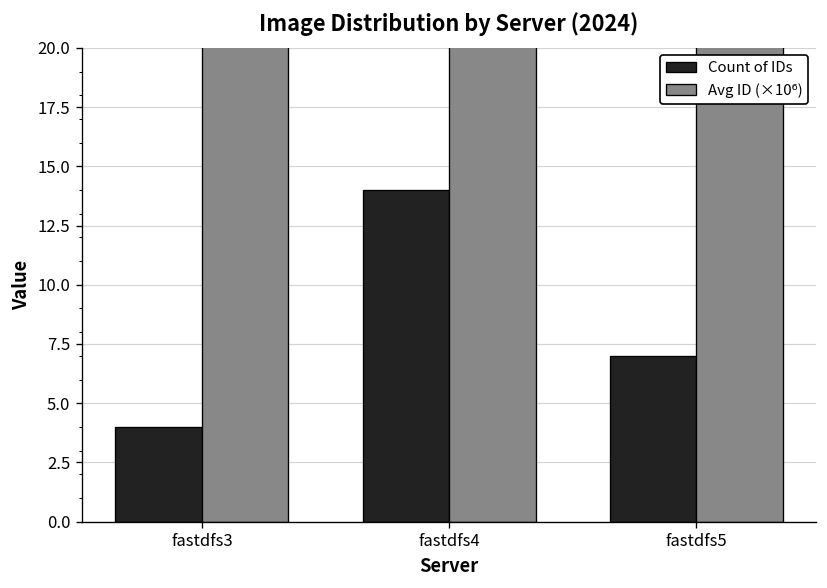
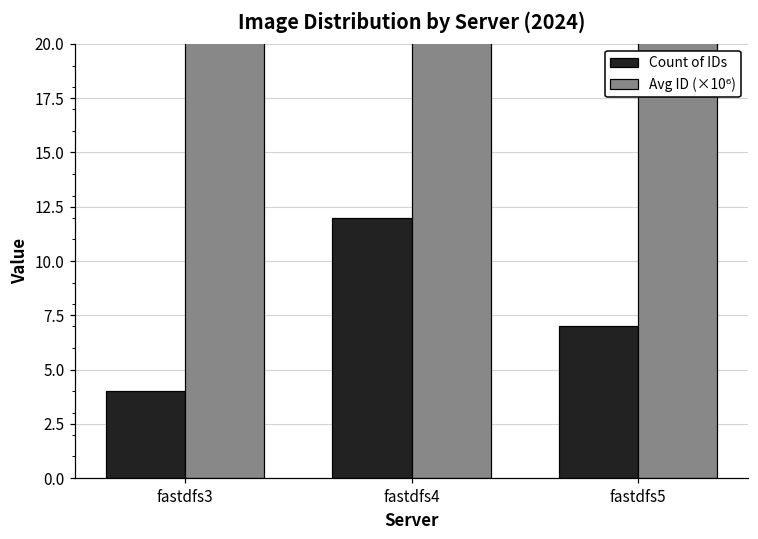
Count of IDs, fastdfs4: 14 -> 12
